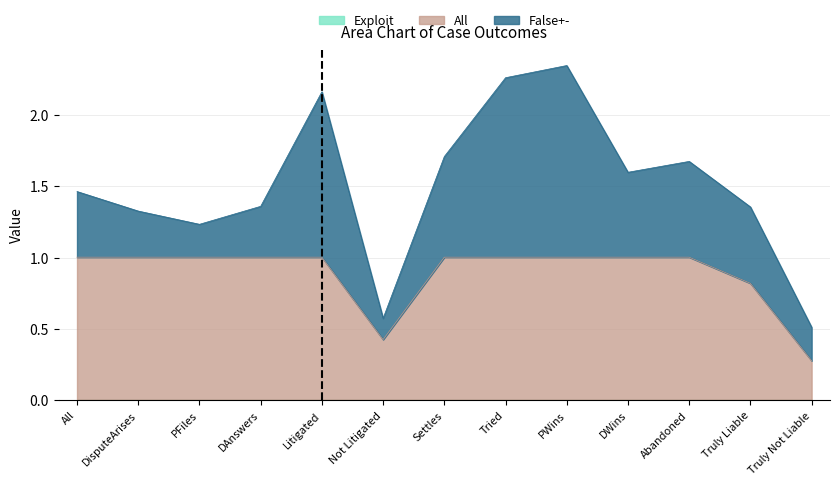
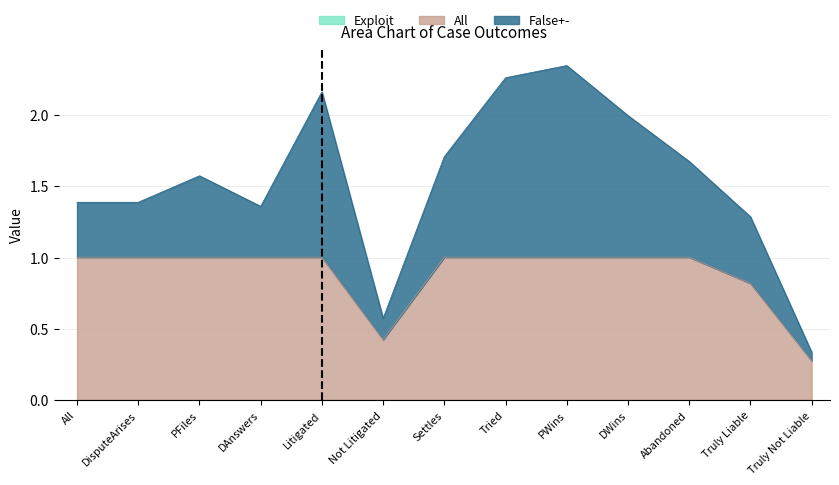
False+-, All: 0.46 -> 0.38
False+-, DisputeArises: 0.32 -> 0.38
False+-, PFiles: 0.23 -> 0.57
False+-, DWins: 0.60 -> 0.99
False+-, Truly Liable: 0.54 -> 0.47
False+-, Truly Not Liable: 0.23 -> 0.06
